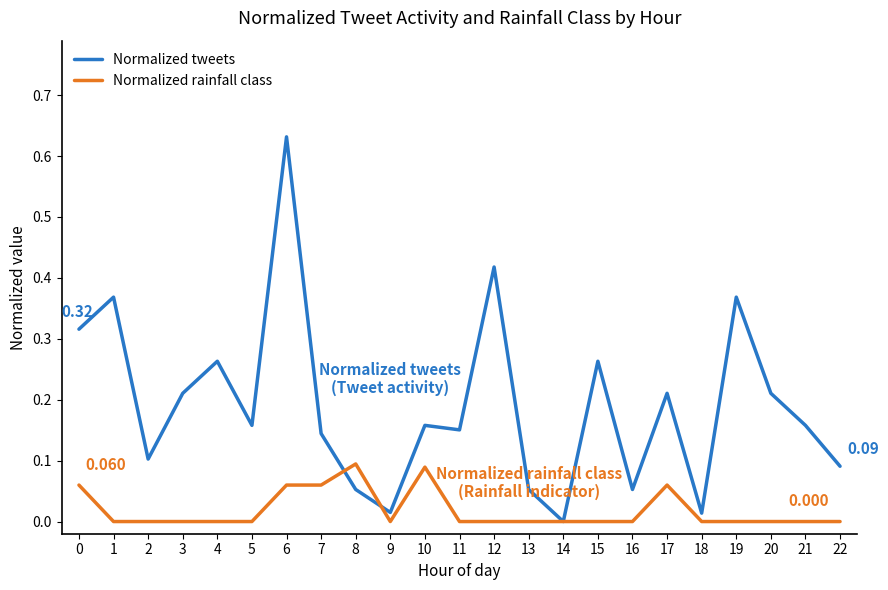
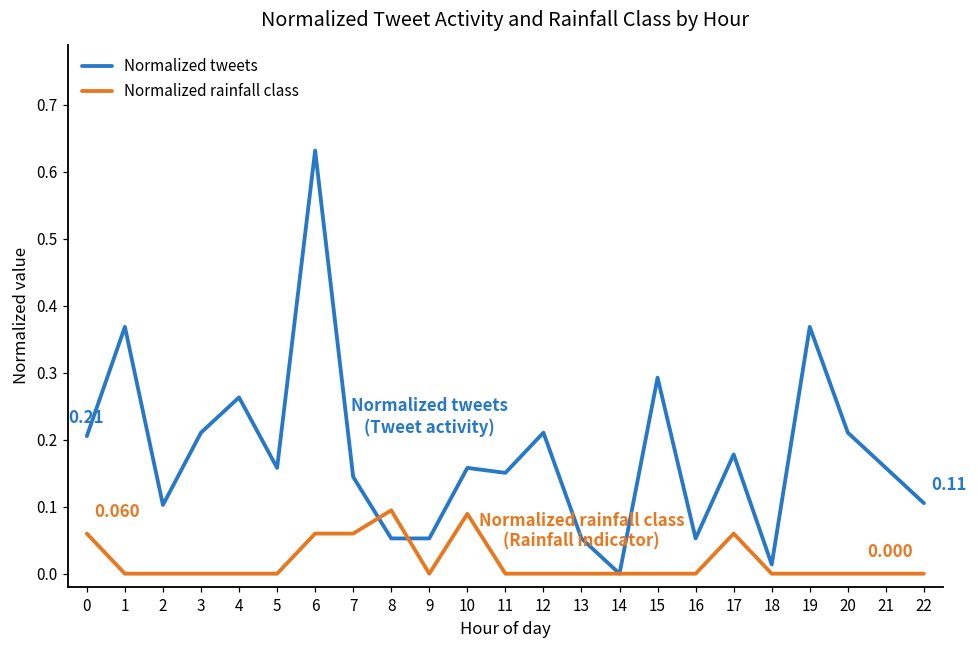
Normalized tweets, 0: 0.32 -> 0.21
Normalized tweets, 9: 0.01 -> 0.05
Normalized tweets, 12: 0.42 -> 0.21
Normalized tweets, 15: 0.26 -> 0.29
Normalized tweets, 17: 0.21 -> 0.18
Normalized tweets, 22: 0.09 -> 0.11
